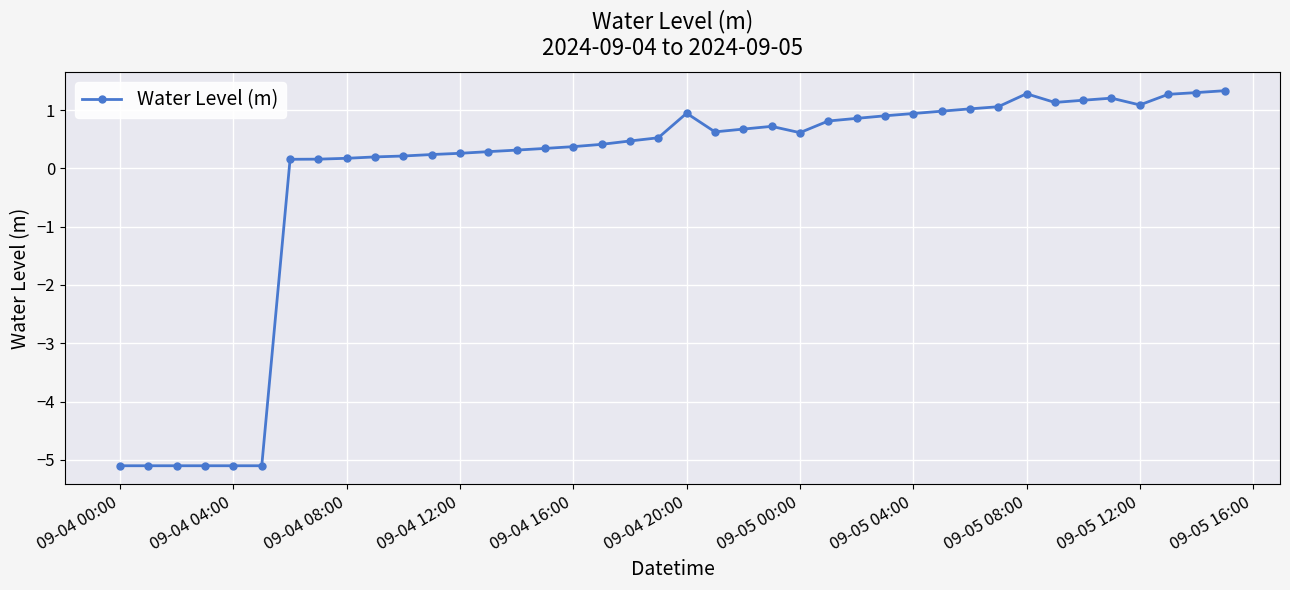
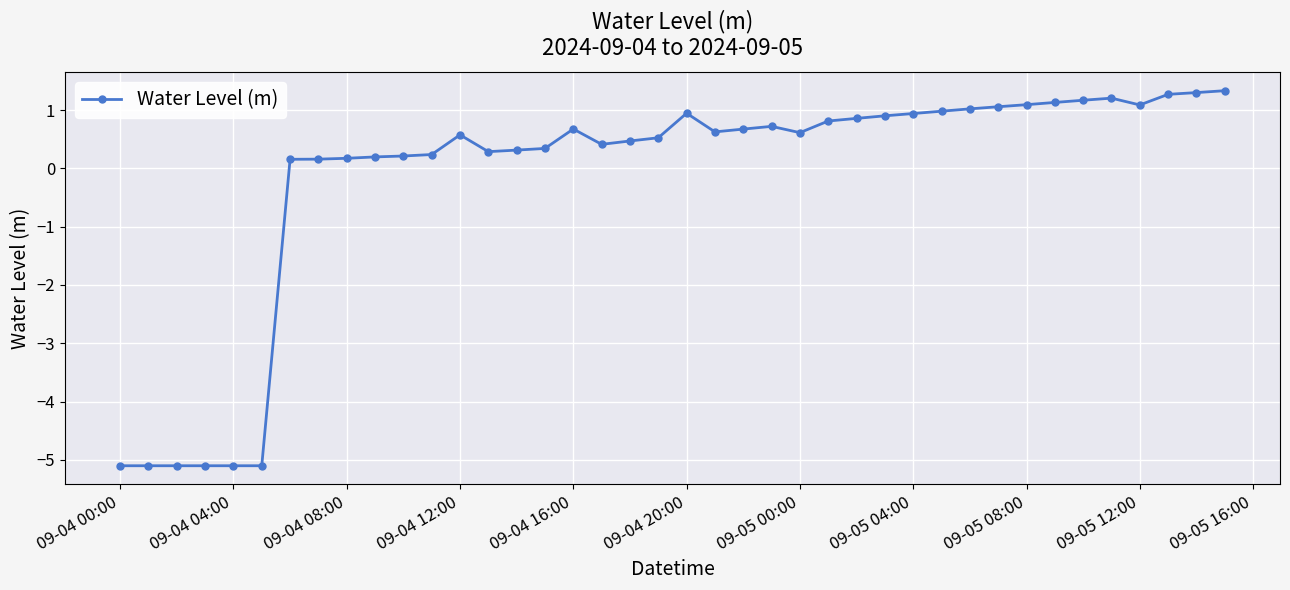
09-04 12:00: 0.3 -> 0.6
09-04 16:00: 0.4 -> 0.7
09-05 08:00: 1.3 -> 1.1
